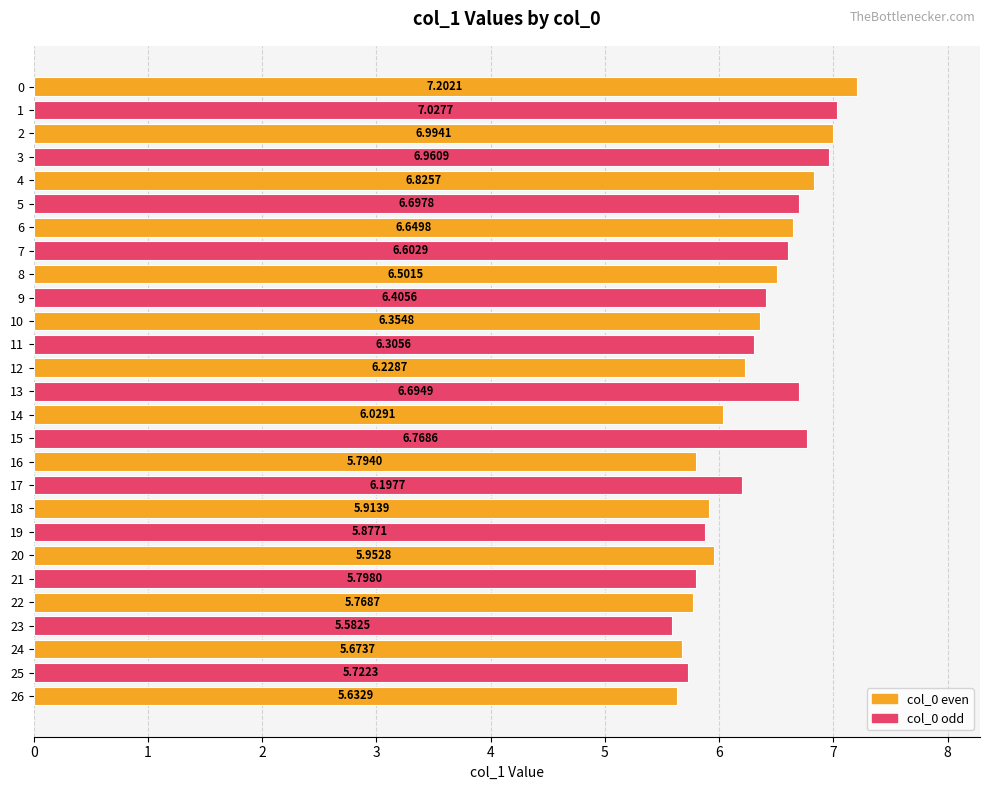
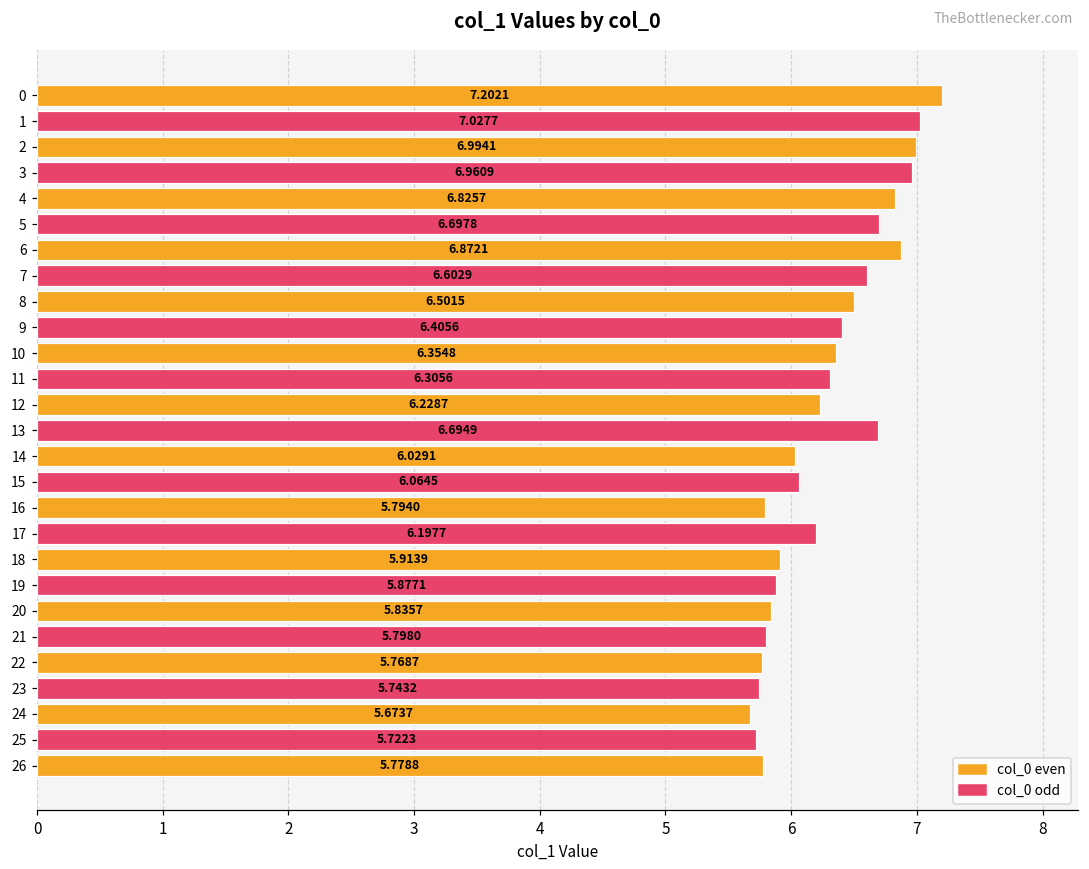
6: 6.6498 -> 6.8721
15: 6.7686 -> 6.0645
20: 5.9528 -> 5.8357
23: 5.5825 -> 5.7432
26: 5.6329 -> 5.7788
